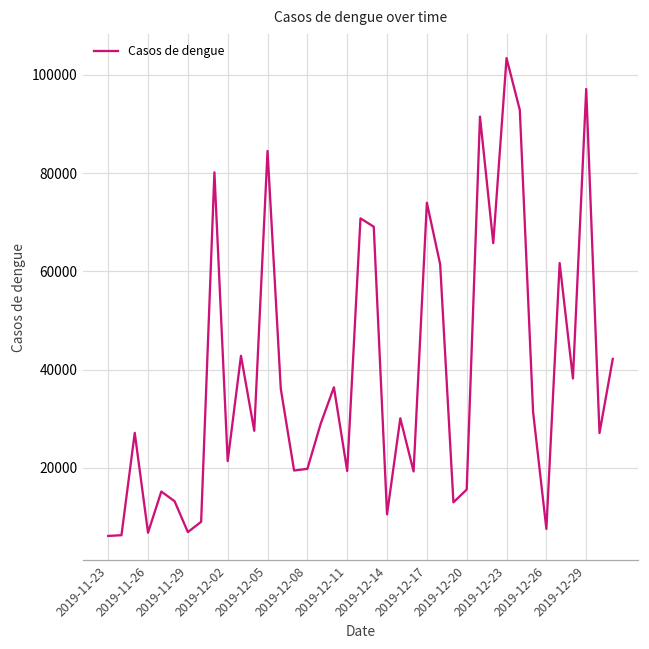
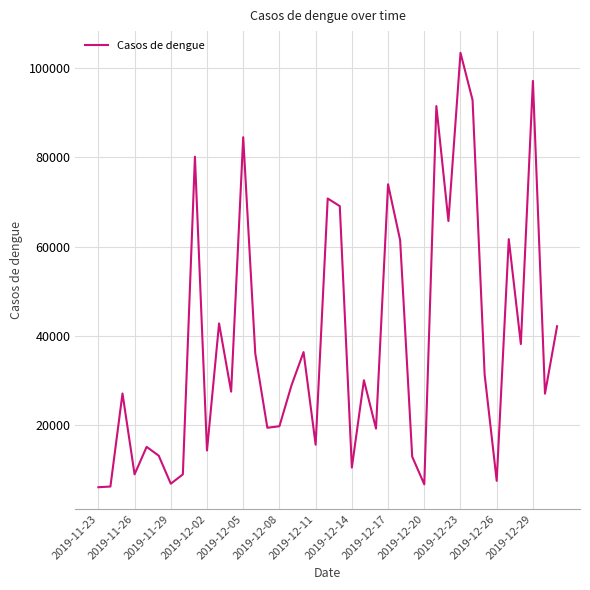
2019-11-26: 7000 -> 9000
2019-12-02: 21000 -> 14000
2019-12-11: 19000 -> 16000
2019-12-20: 16000 -> 7000
